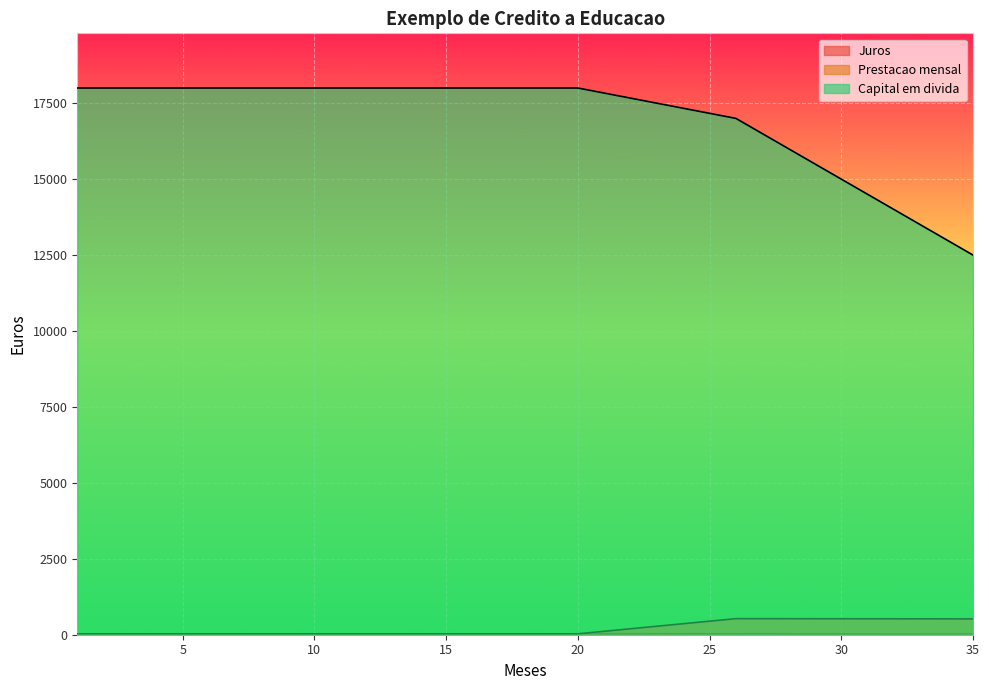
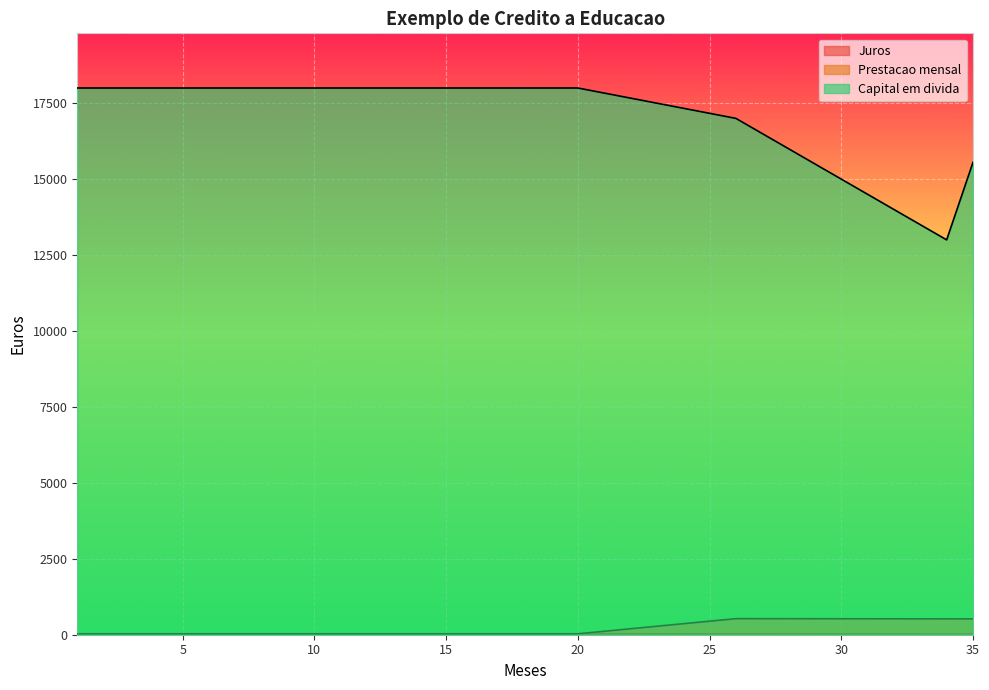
Capital em divida, 35: 12500 -> 15600
